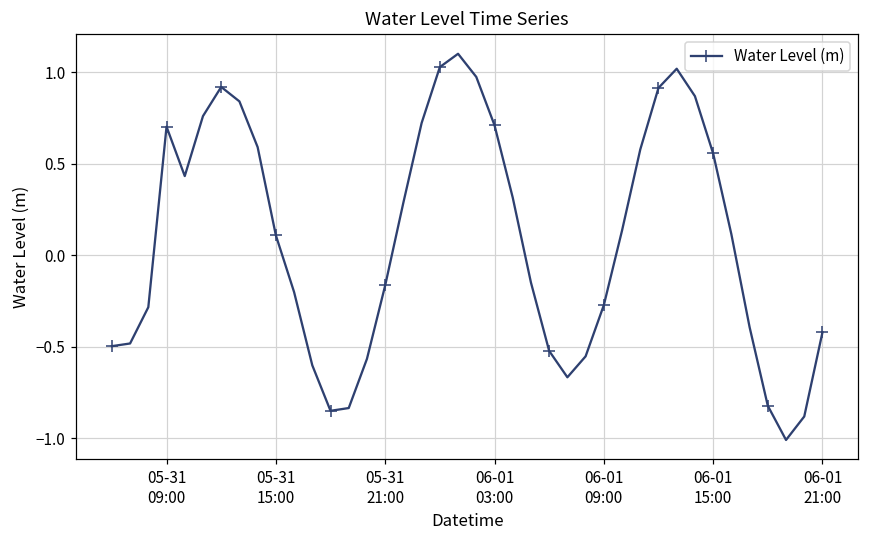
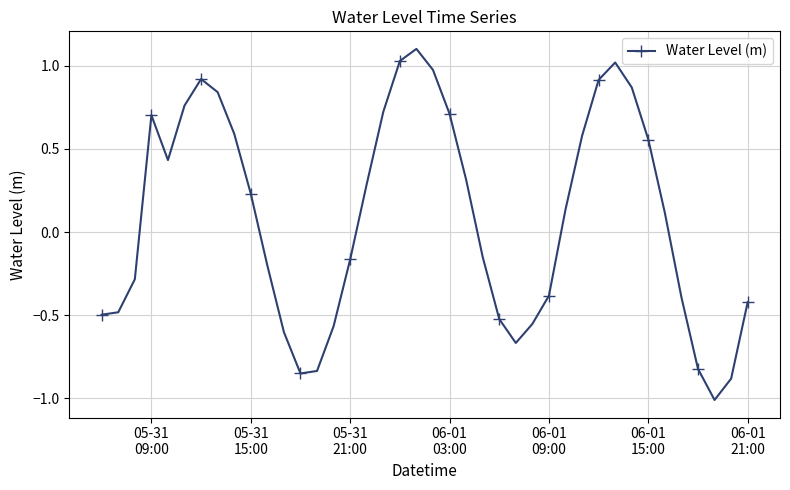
05-31 15:00: 0.11 -> 0.23
06-01 09:00: -0.27 -> -0.38
